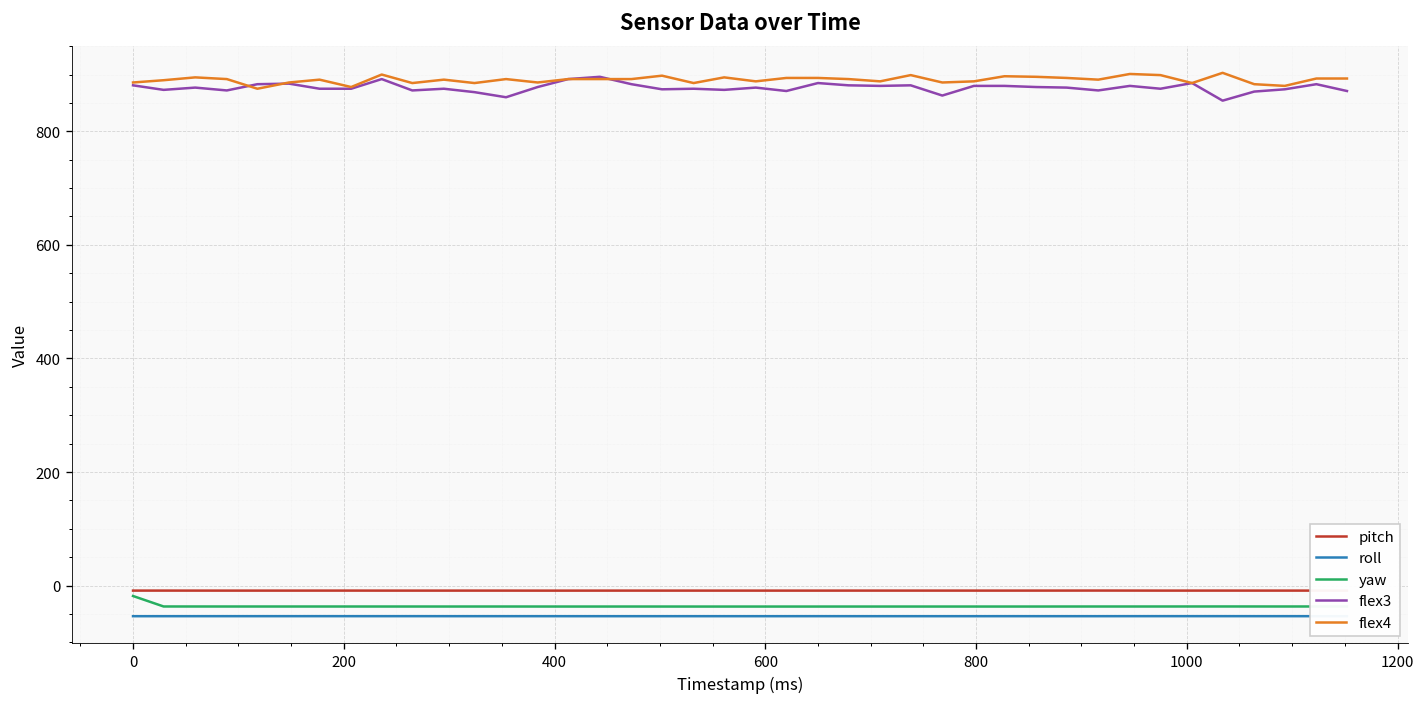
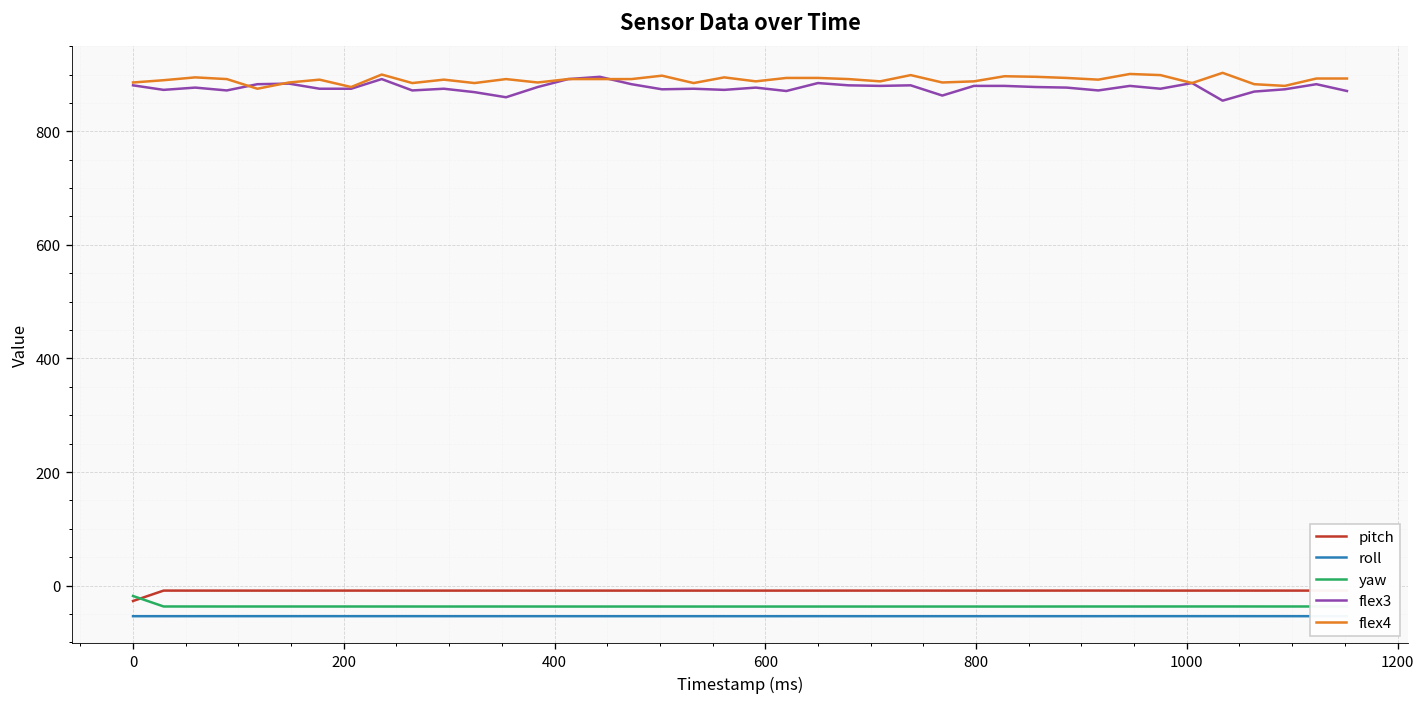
pitch, 0: -10 -> -30
